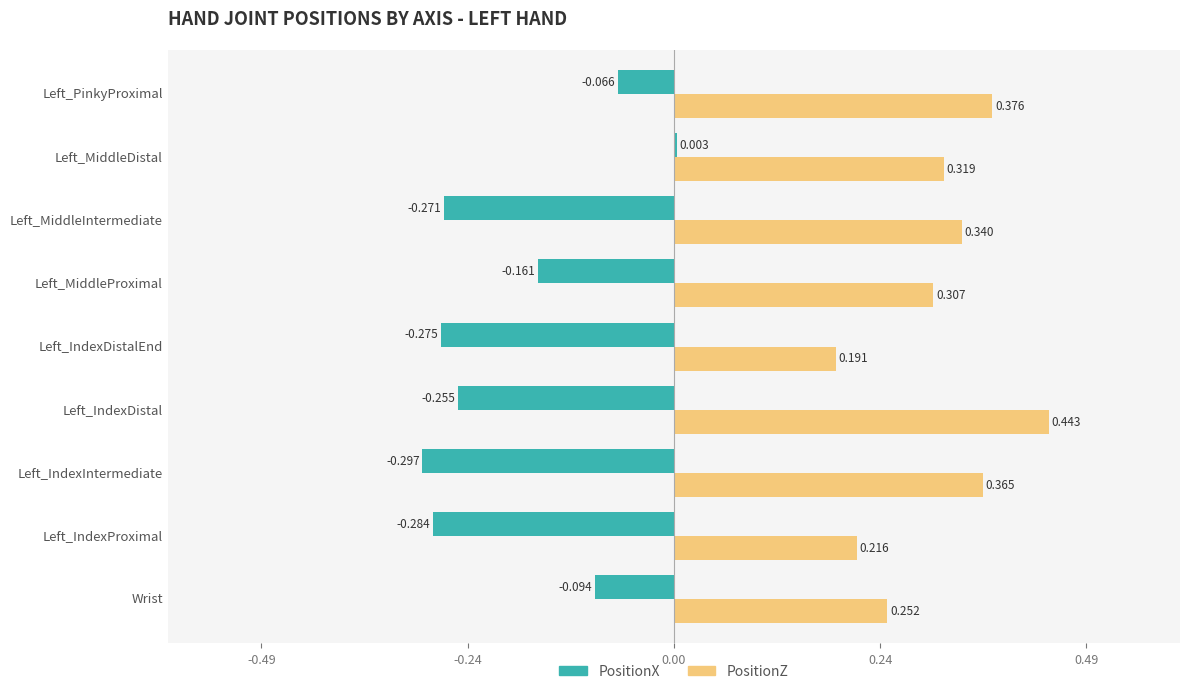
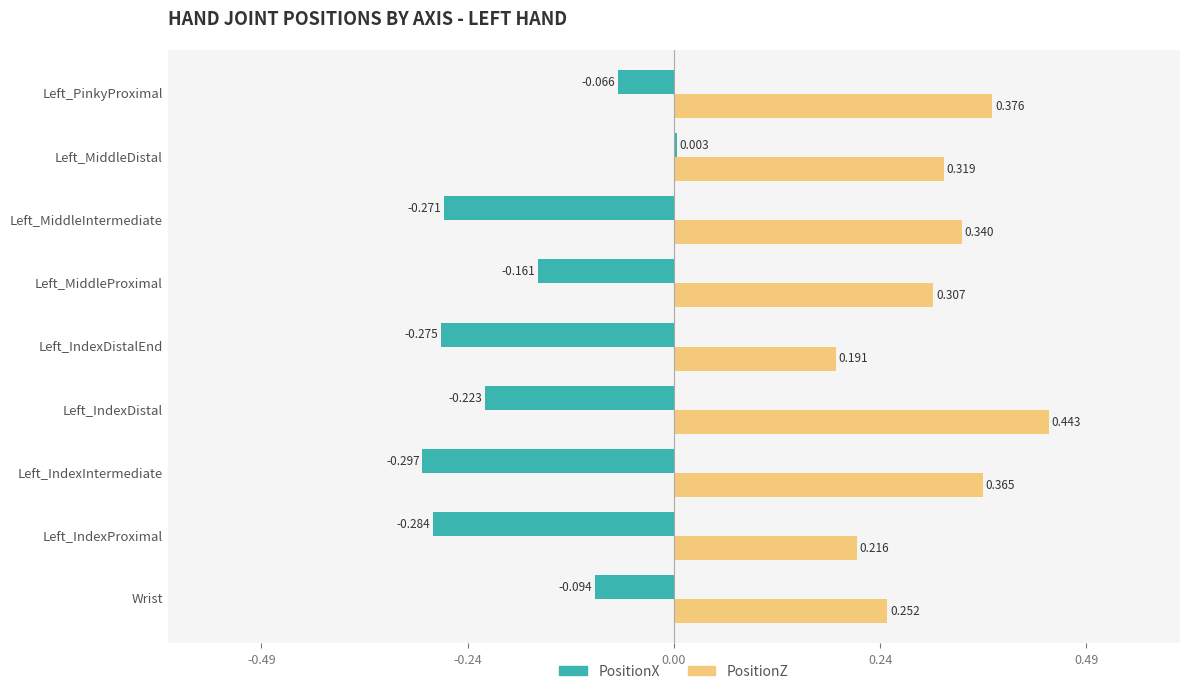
PositionX, Left_IndexDistal: -0.255 -> -0.223
